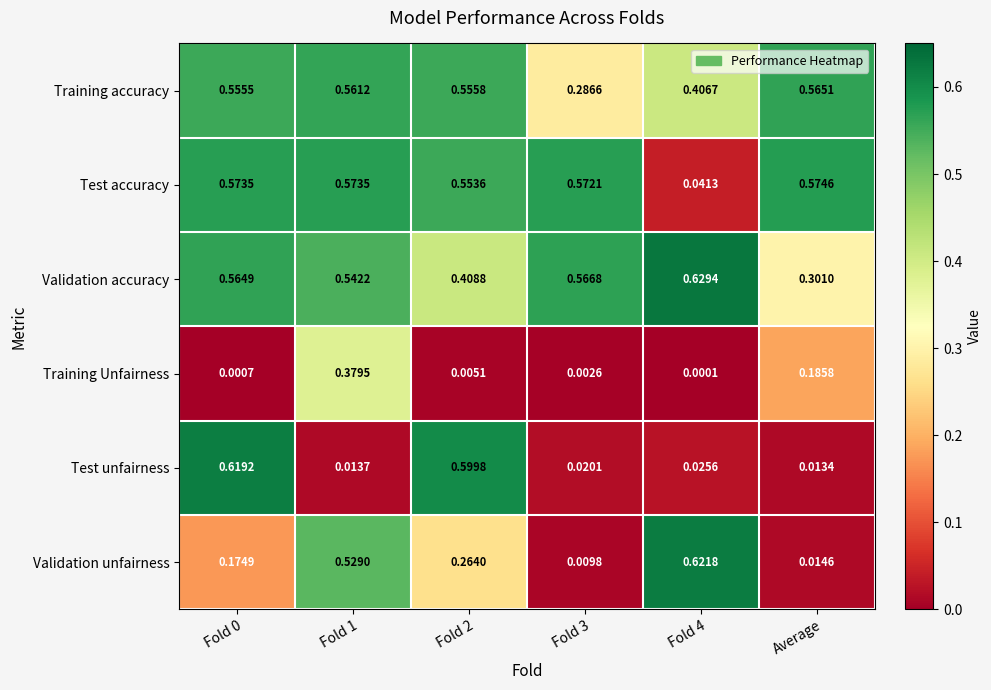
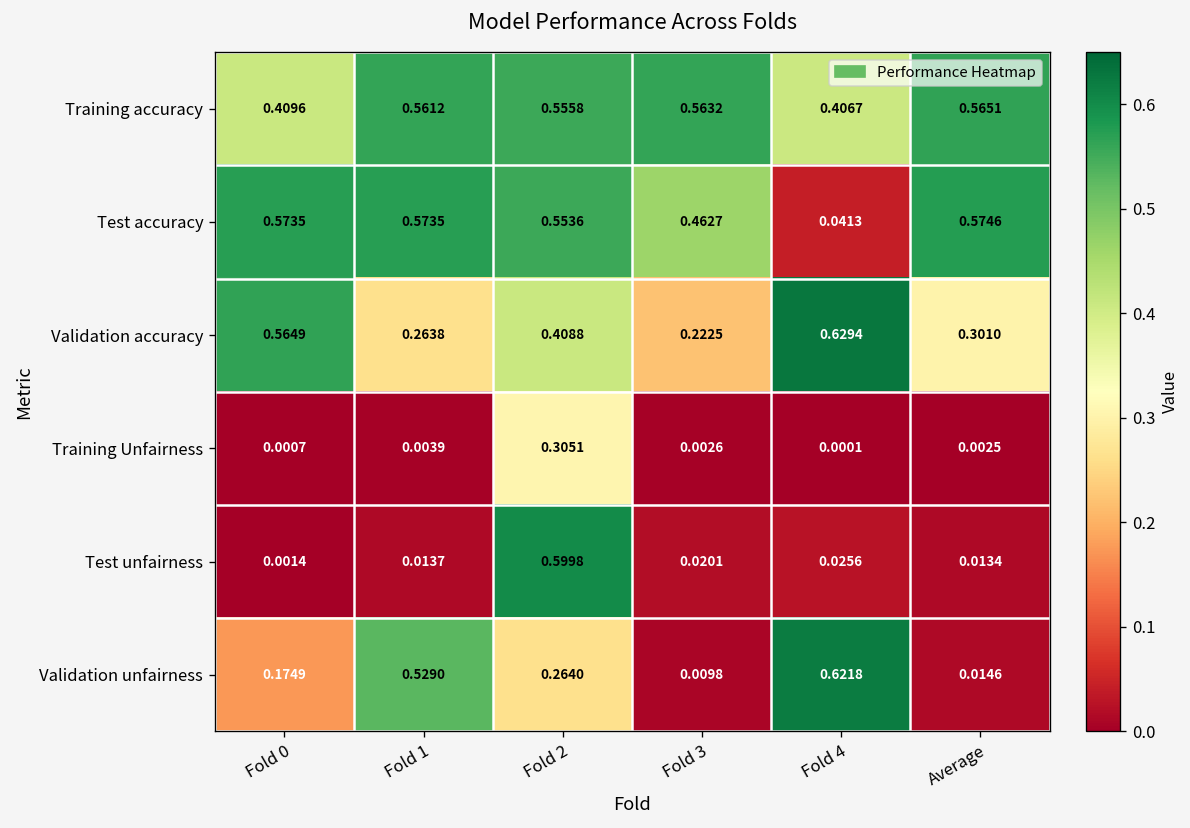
Training accuracy, Fold 0: 0.5555 -> 0.4096
Training accuracy, Fold 3: 0.2866 -> 0.5632
Test accuracy, Fold 3: 0.5721 -> 0.4627
Validation accuracy, Fold 1: 0.5422 -> 0.2638
Validation accuracy, Fold 3: 0.5668 -> 0.2225
Training Unfairness, Fold 1: 0.3795 -> 0.0039
Training Unfairness, Fold 2: 0.0051 -> 0.3051
Training Unfairness, Average: 0.1858 -> 0.0025
Test unfairness, Fold 0: 0.6192 -> 0.0014
